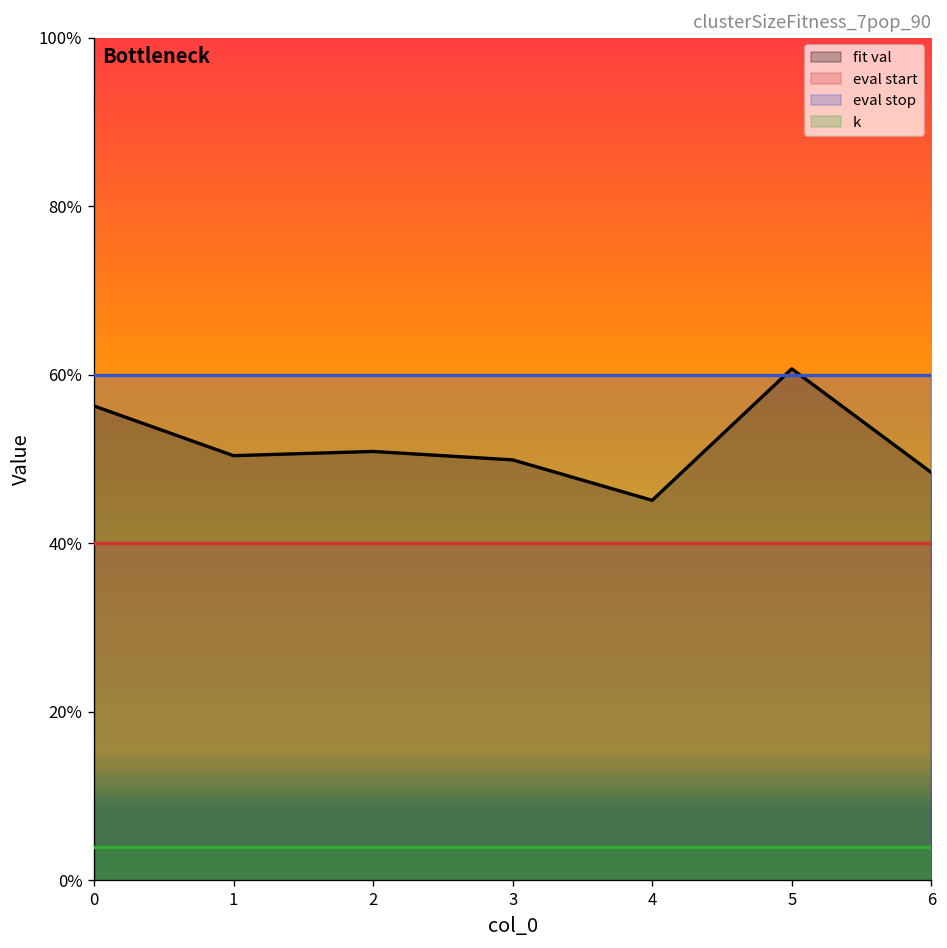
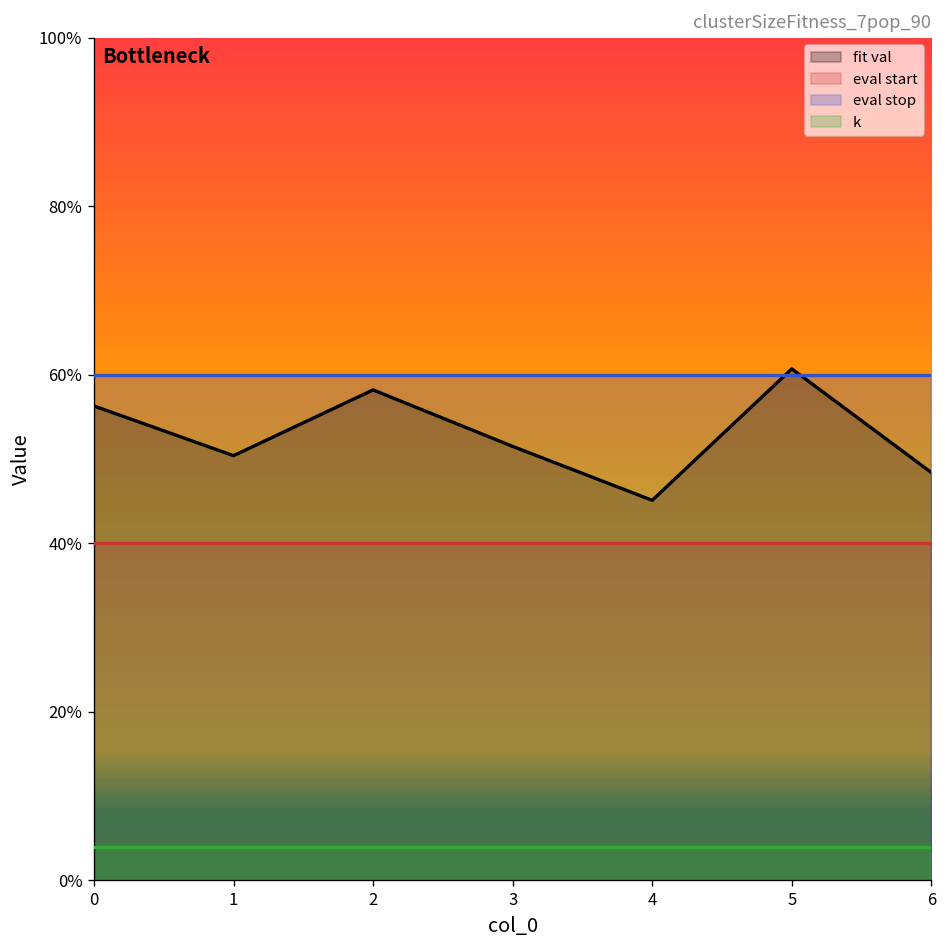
fit val, 2: 51% -> 58%
fit val, 3: 50% -> 52%
